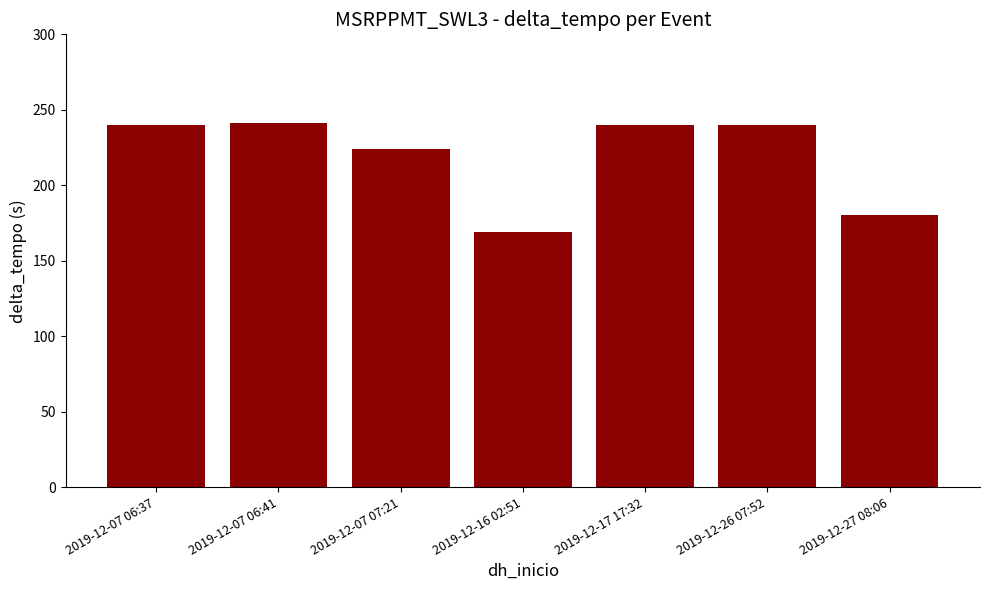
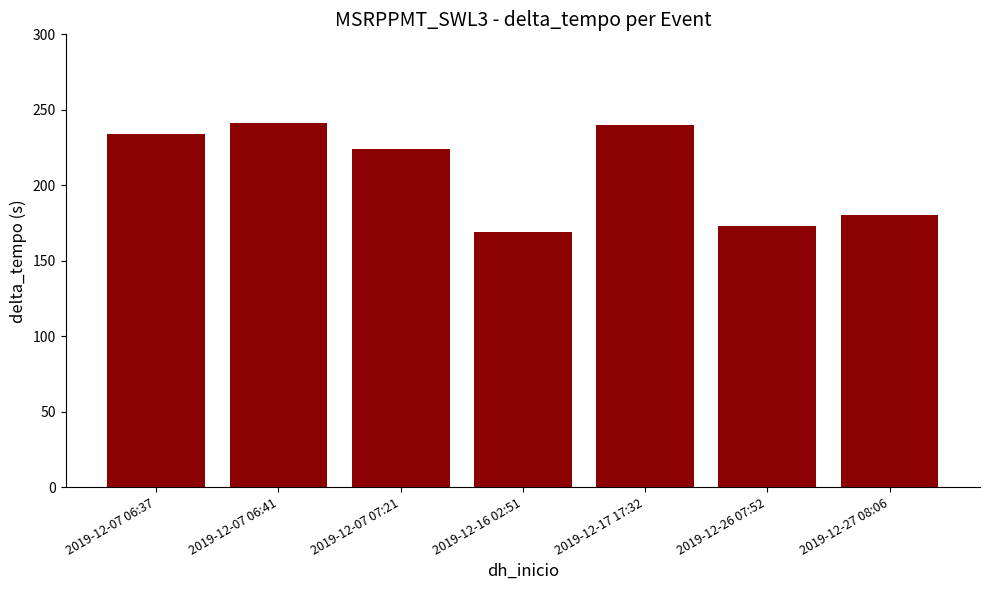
2019-12-07 06:37: 240 -> 234
2019-12-26 07:52: 240 -> 173
